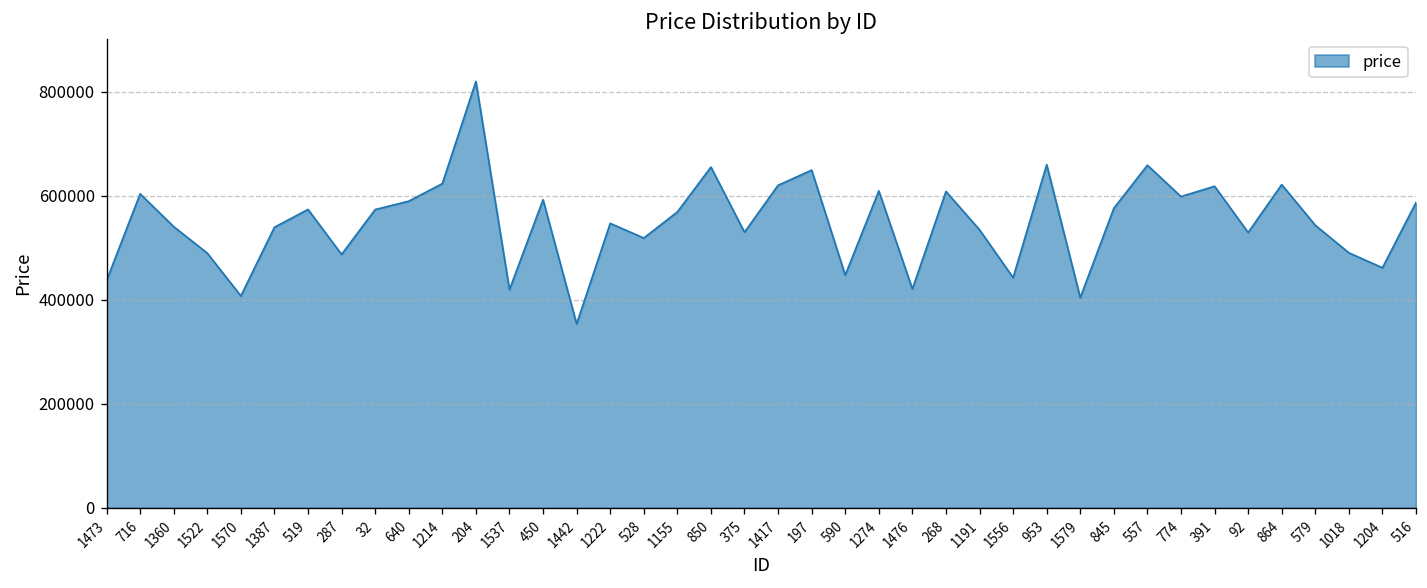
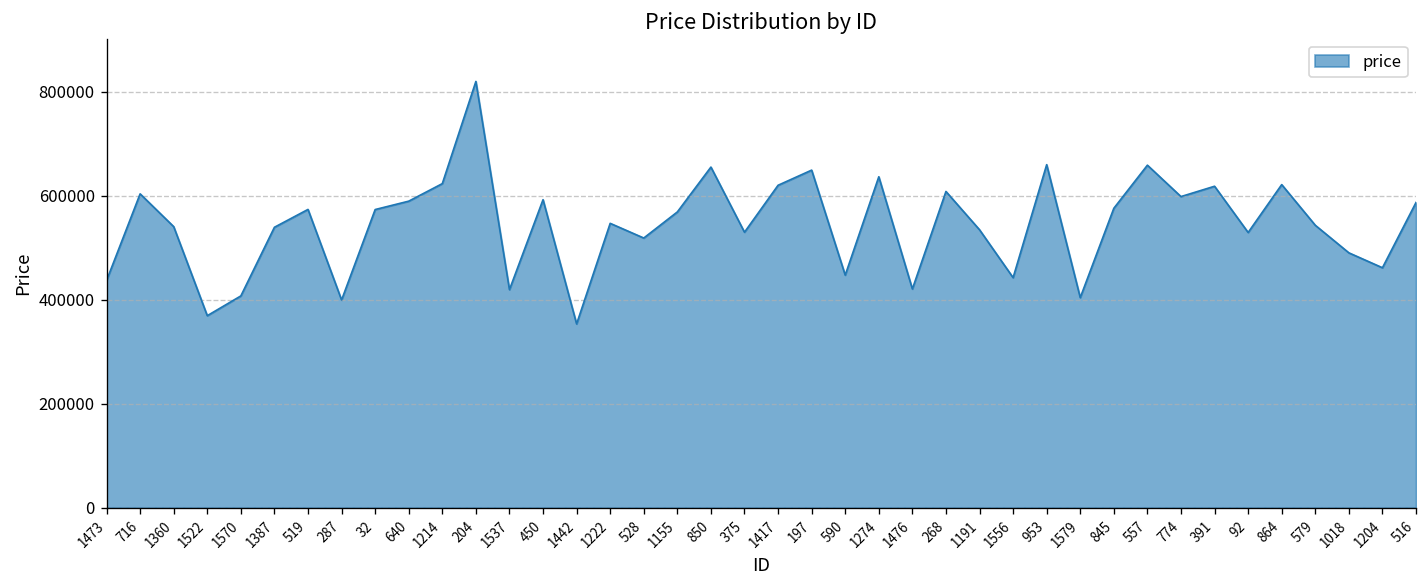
1522: 490000 -> 370000
287: 490000 -> 400000
1274: 610000 -> 640000
